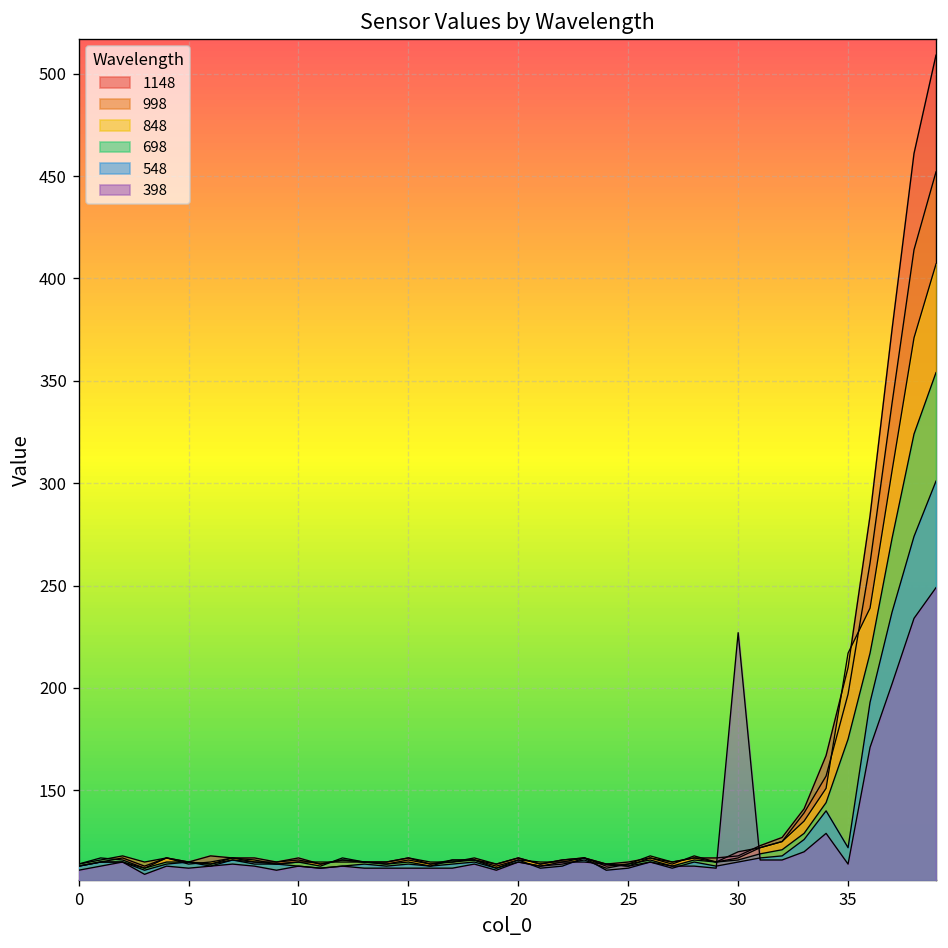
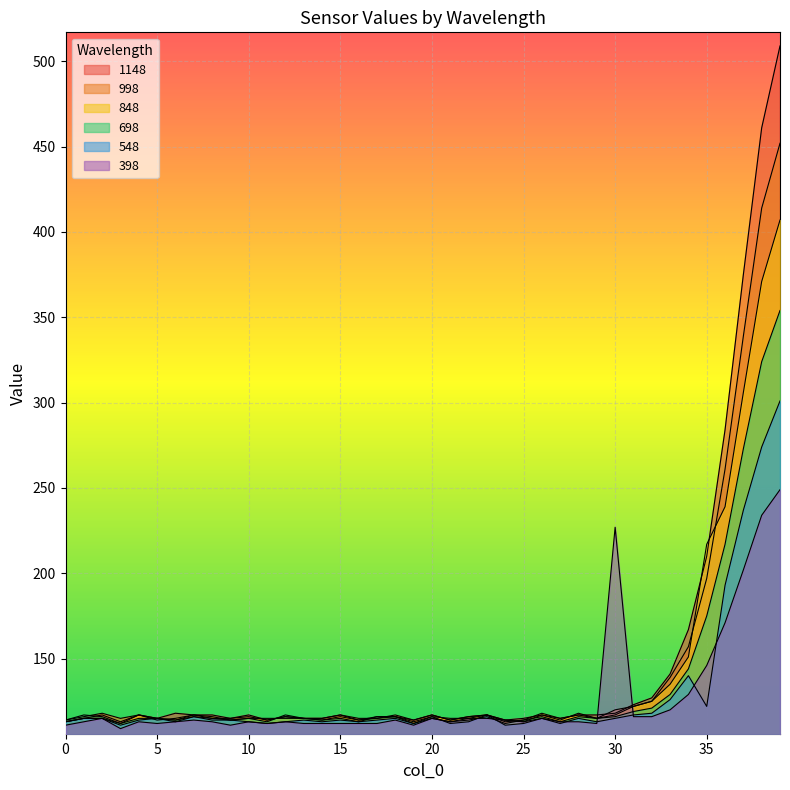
398, 35: 114 -> 146
